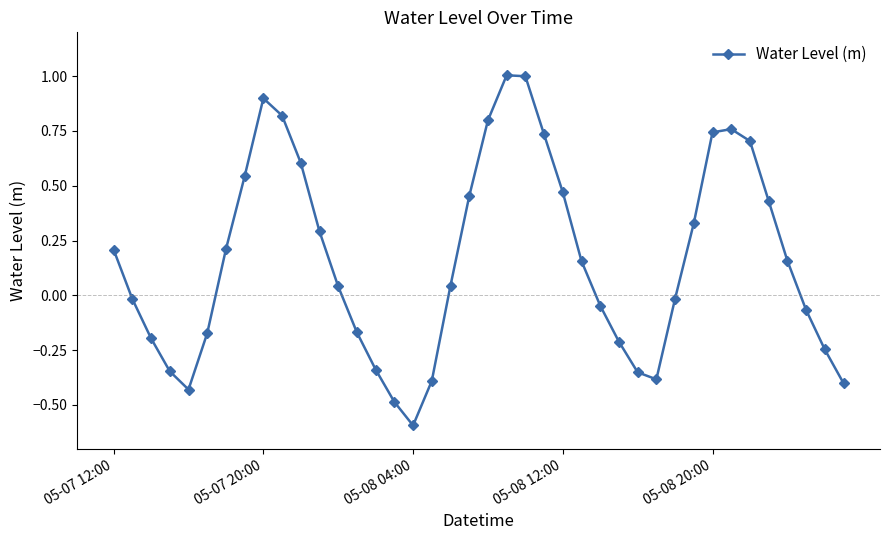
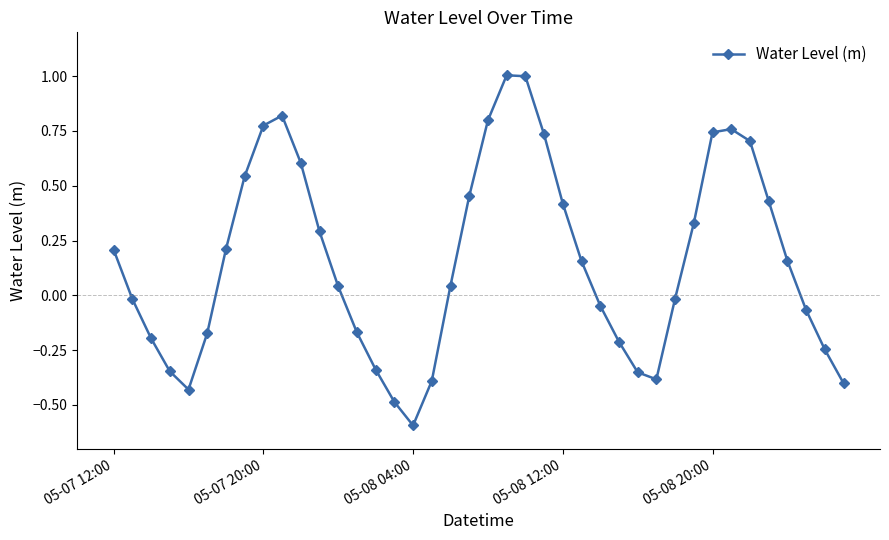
05-07 20:00: 0.90 -> 0.77
05-08 12:00: 0.47 -> 0.42
